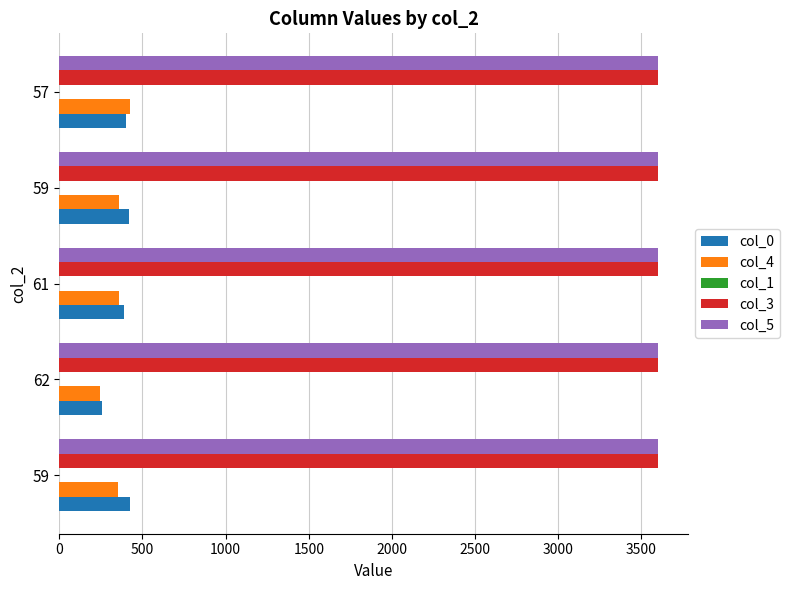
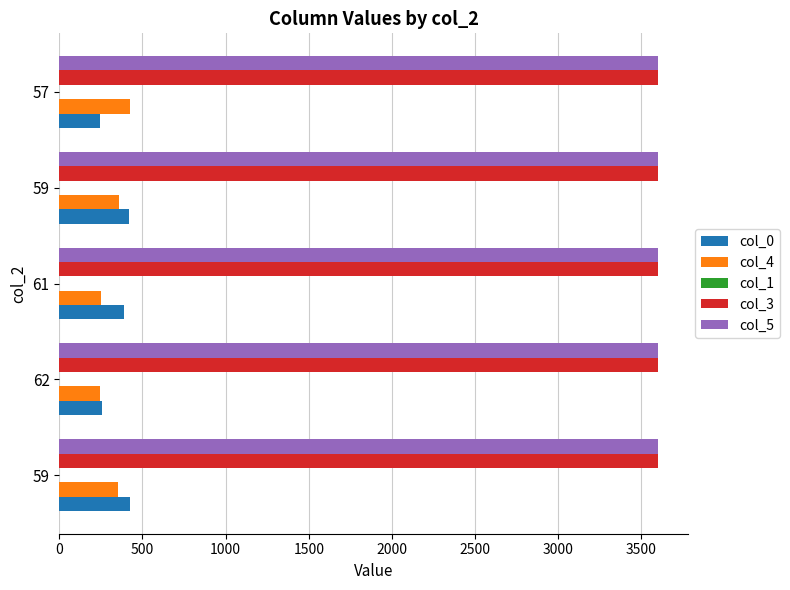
col_0, 57: 400 -> 240
col_4, 61: 360 -> 250
